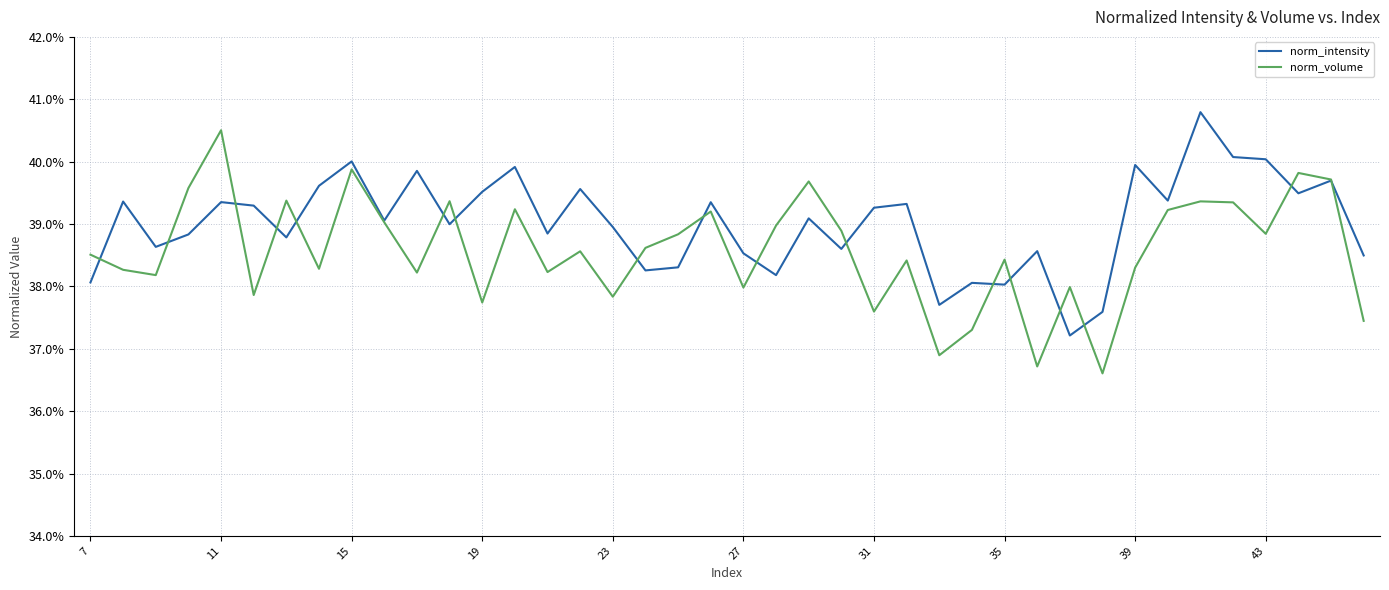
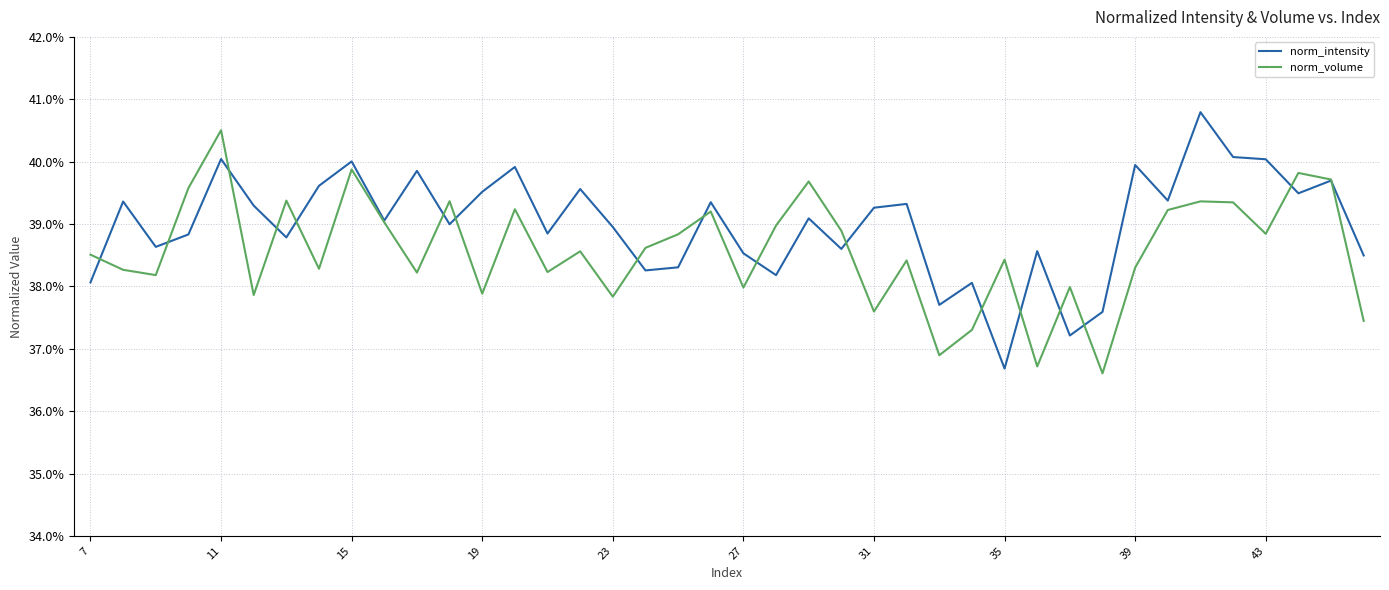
norm_intensity, 11: 39.4% -> 40.0%
norm_volume, 19: 37.7% -> 37.9%
norm_intensity, 35: 38.0% -> 36.7%
